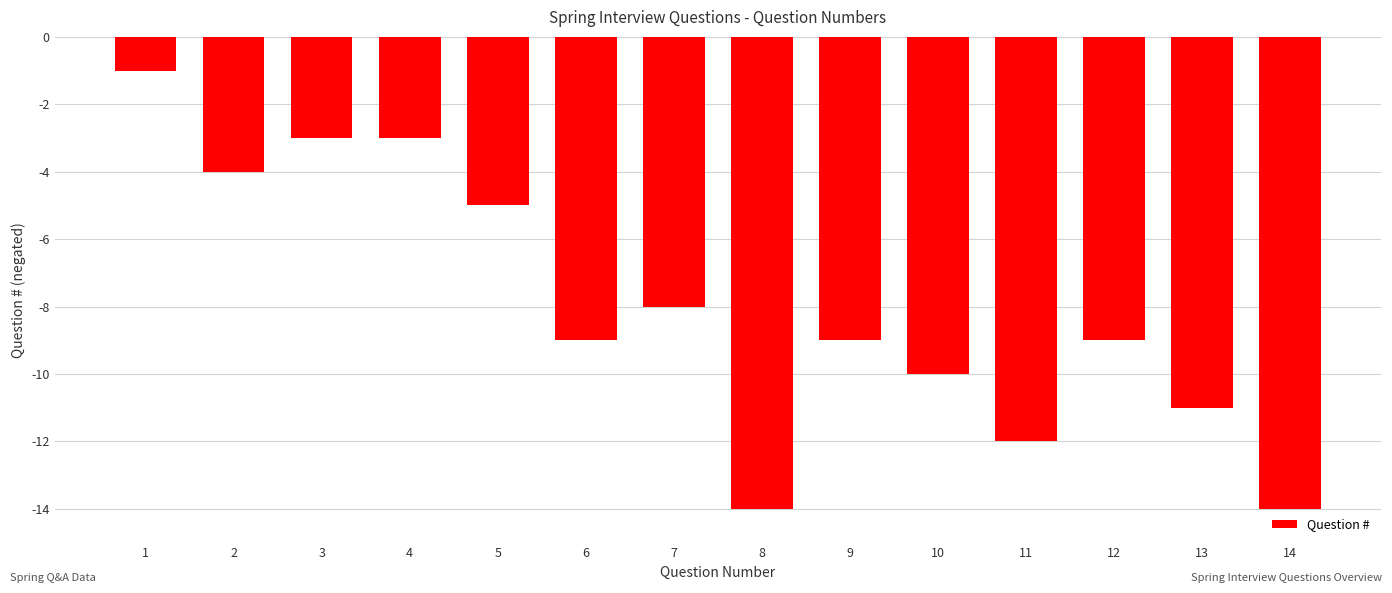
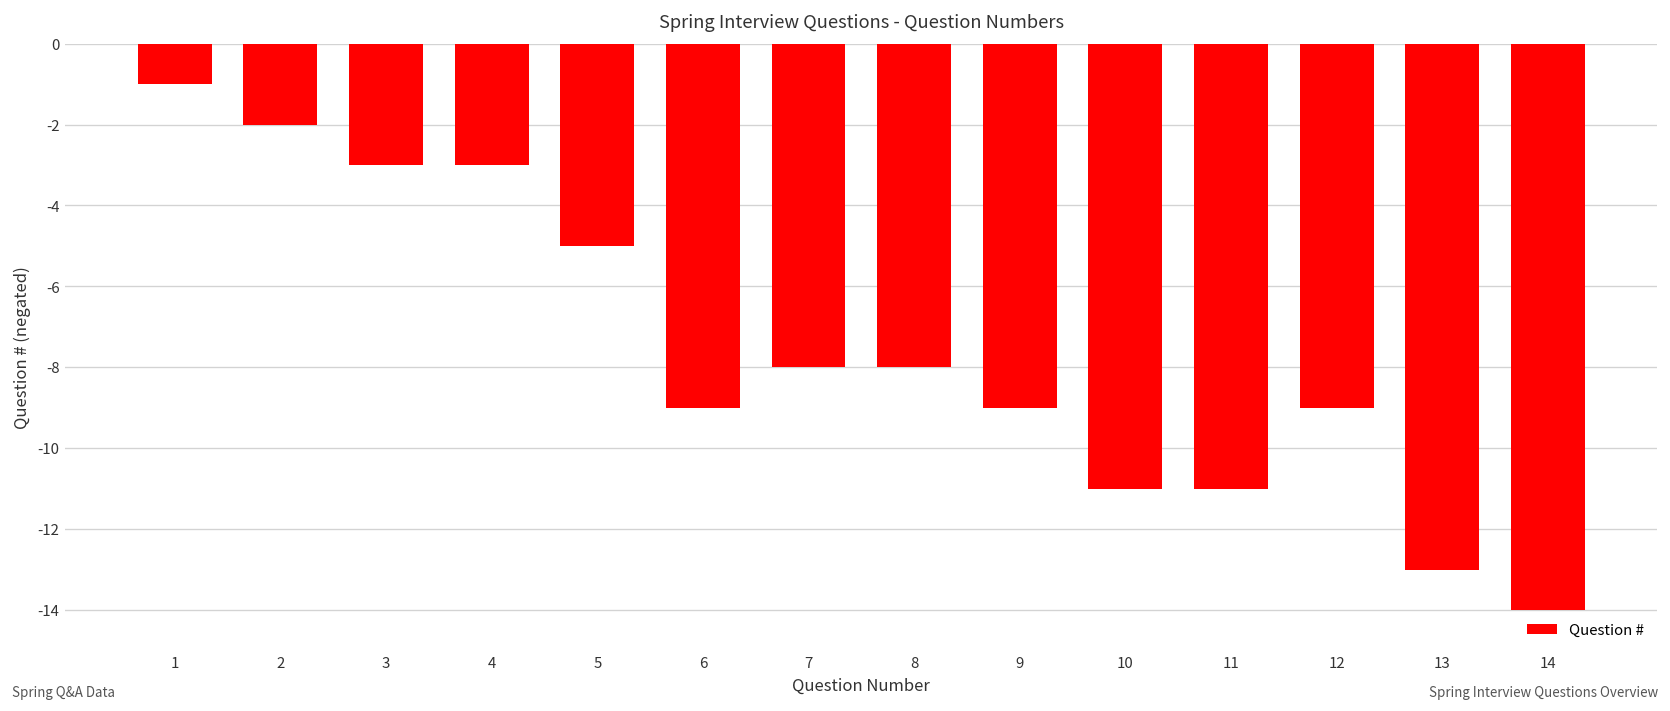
2: -4.0 -> -2.0
8: -14.0 -> -8.0
10: -10.0 -> -11.0
11: -12.0 -> -11.0
13: -11.0 -> -13.0
